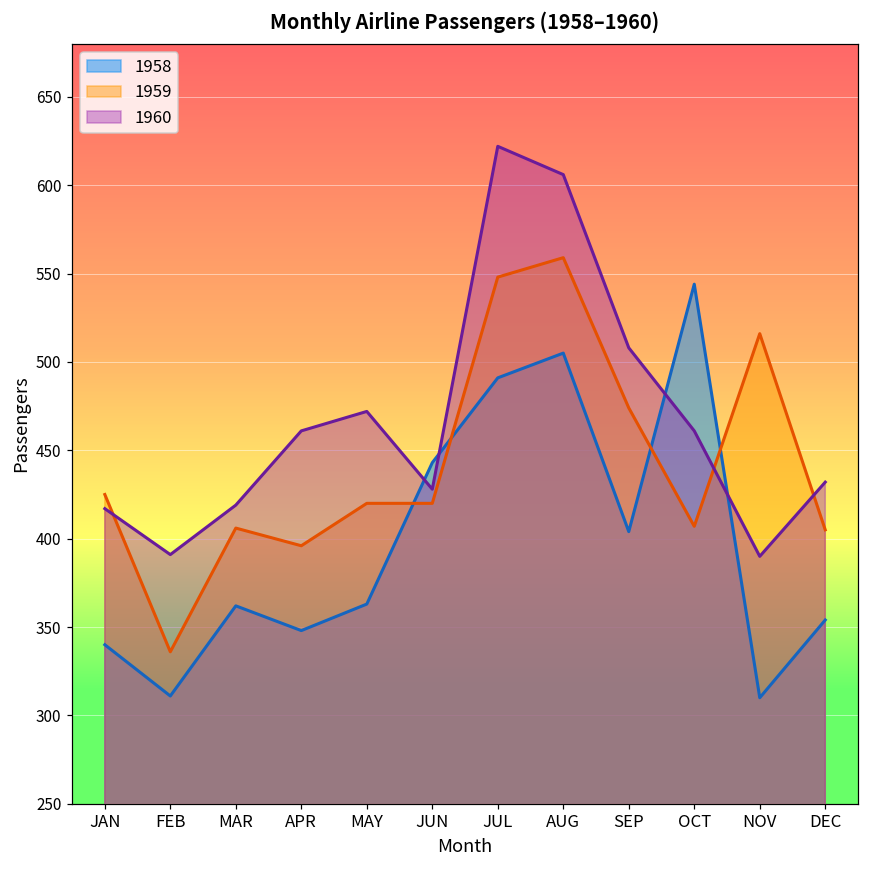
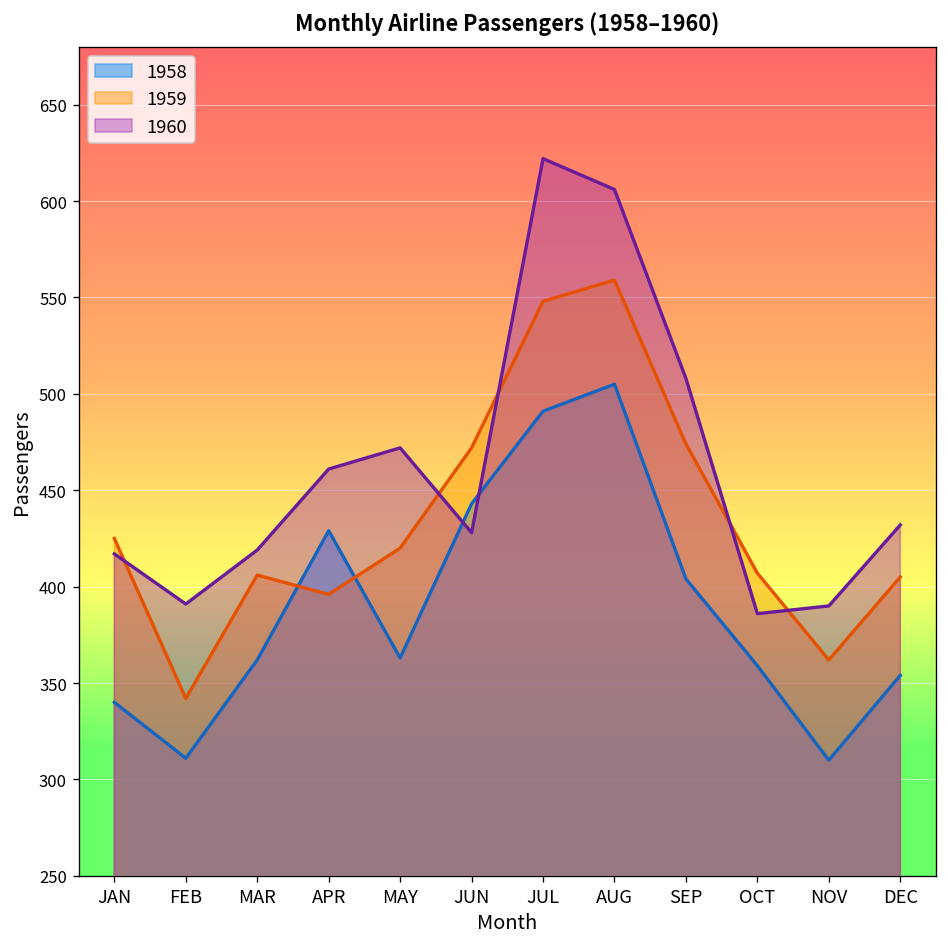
1959, FEB: 336 -> 342
1958, APR: 348 -> 429
1959, JUN: 420 -> 472
1958, OCT: 544 -> 359
1960, OCT: 461 -> 386
1959, NOV: 516 -> 362
